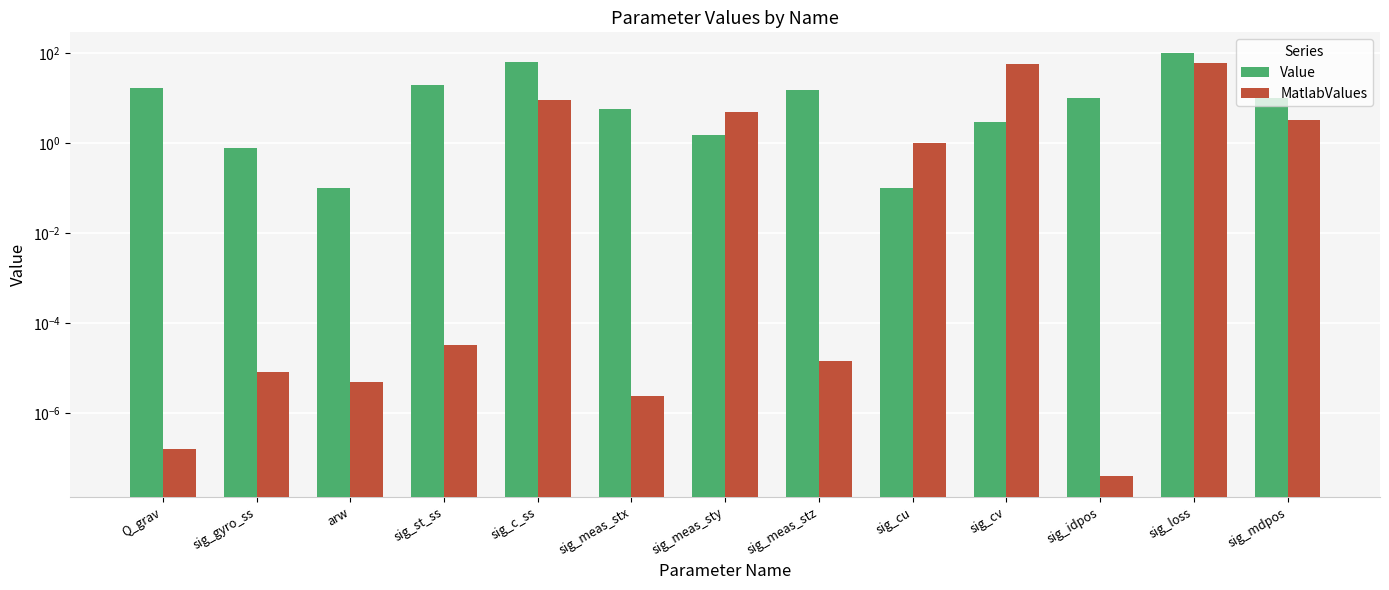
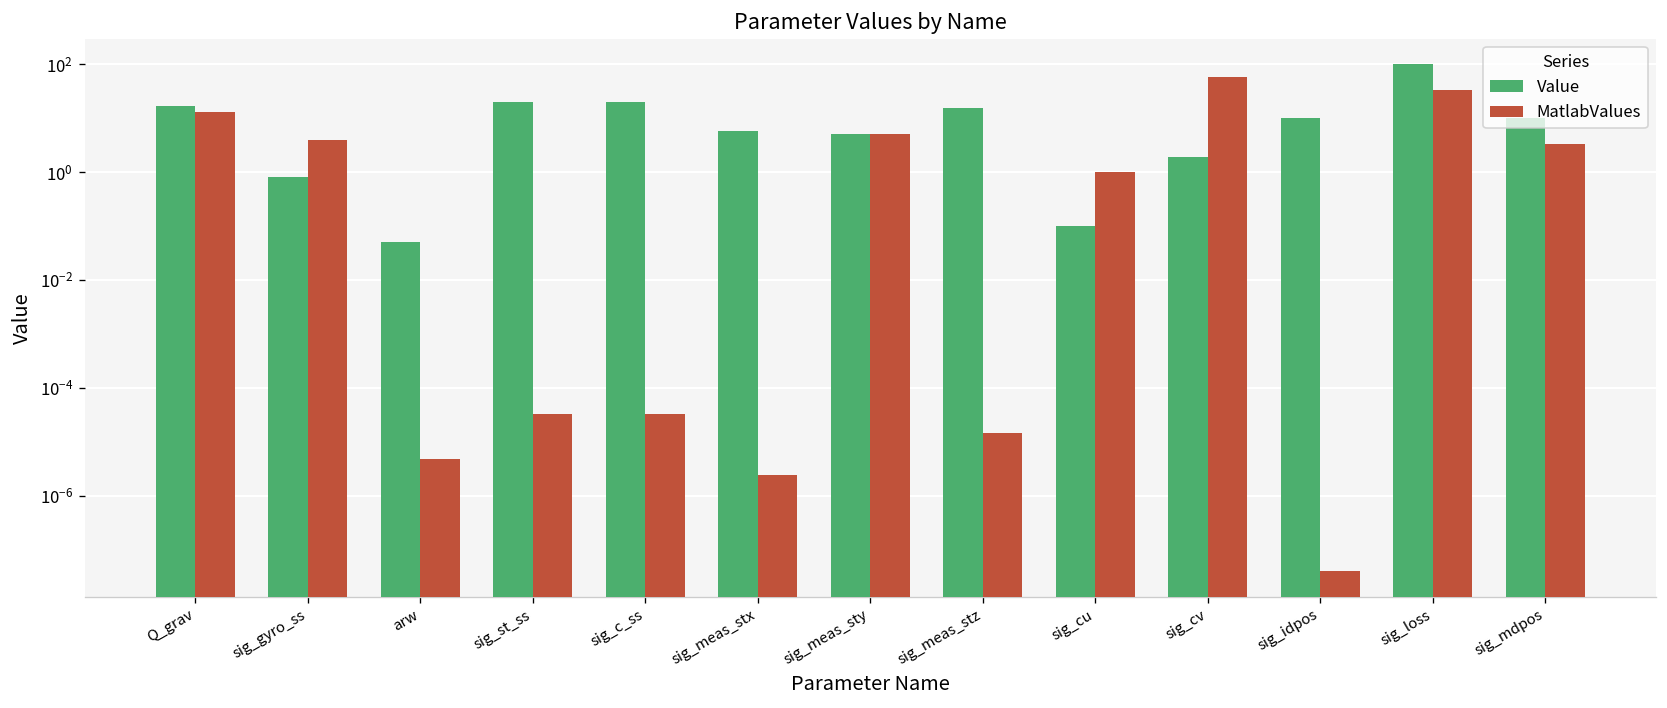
MatlabValues, Q_grav: 0 -> 13
MatlabValues, sig_gyro_ss: 0 -> 4
Value, arw: 0.10 -> 0.05
Value, sig_c_ss: 60 -> 20
MatlabValues, sig_c_ss: 9 -> 0
Value, sig_meas_sty: 1.5 -> 5
Value, sig_cv: 3 -> 1.9
MatlabValues, sig_loss: 60 -> 30
